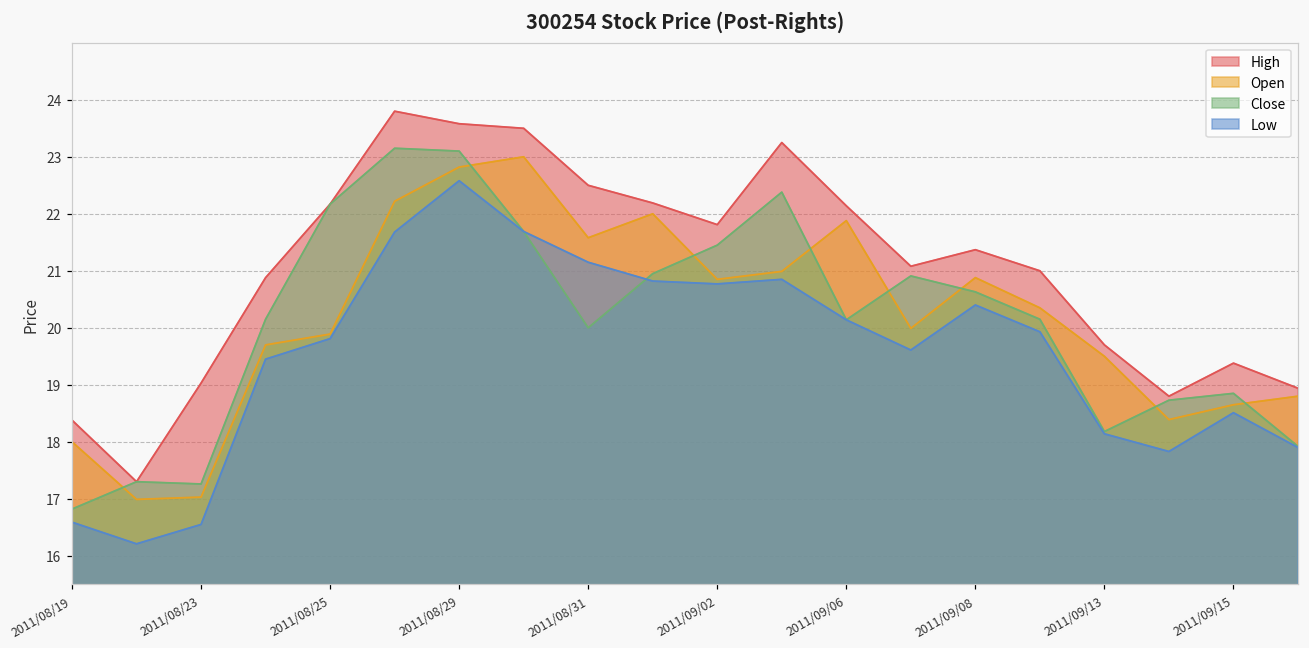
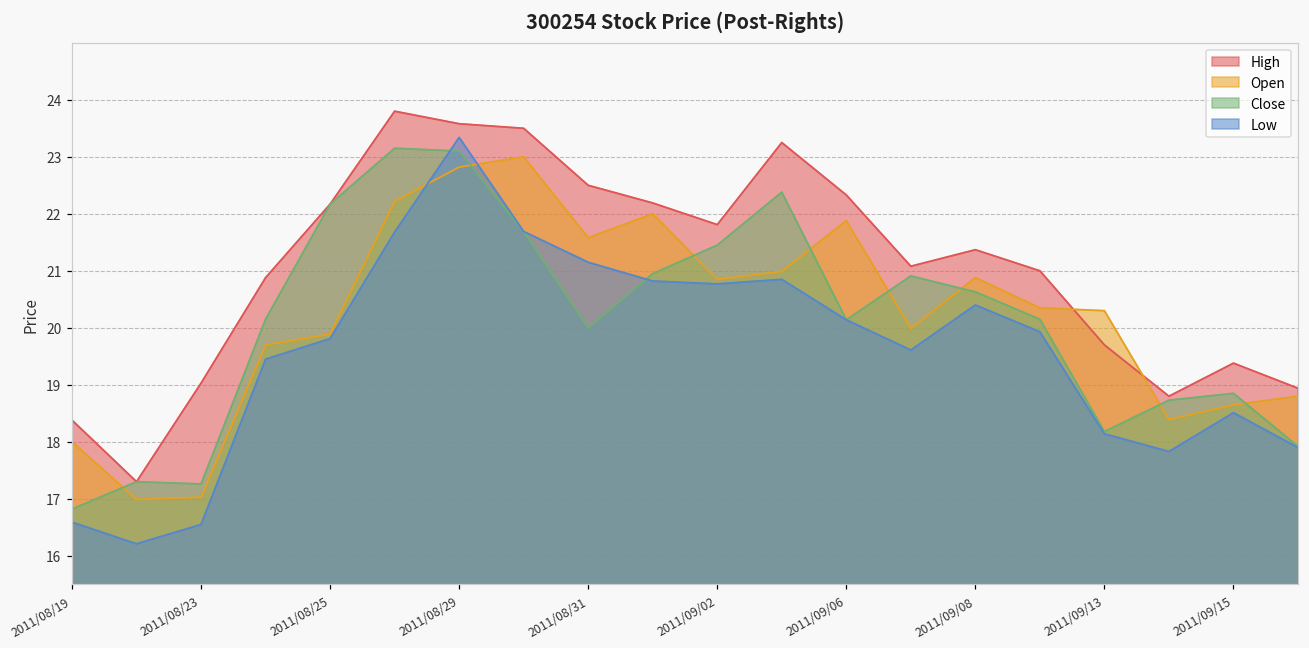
Low, 2011/08/29: 22.6 -> 23.3
High, 2011/09/06: 22.1 -> 22.3
Open, 2011/09/13: 19.5 -> 20.3
